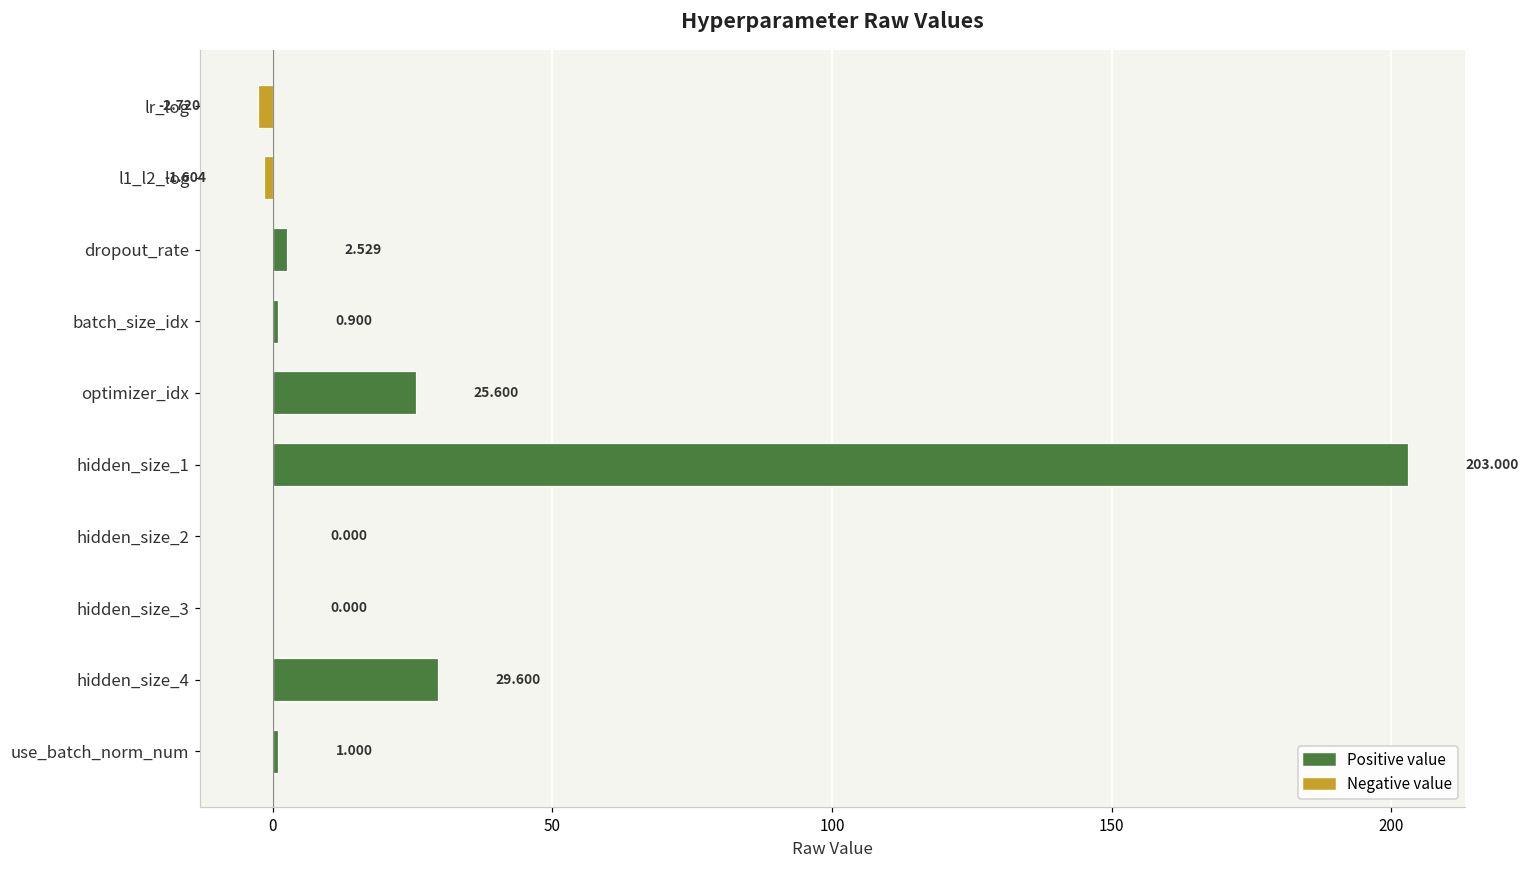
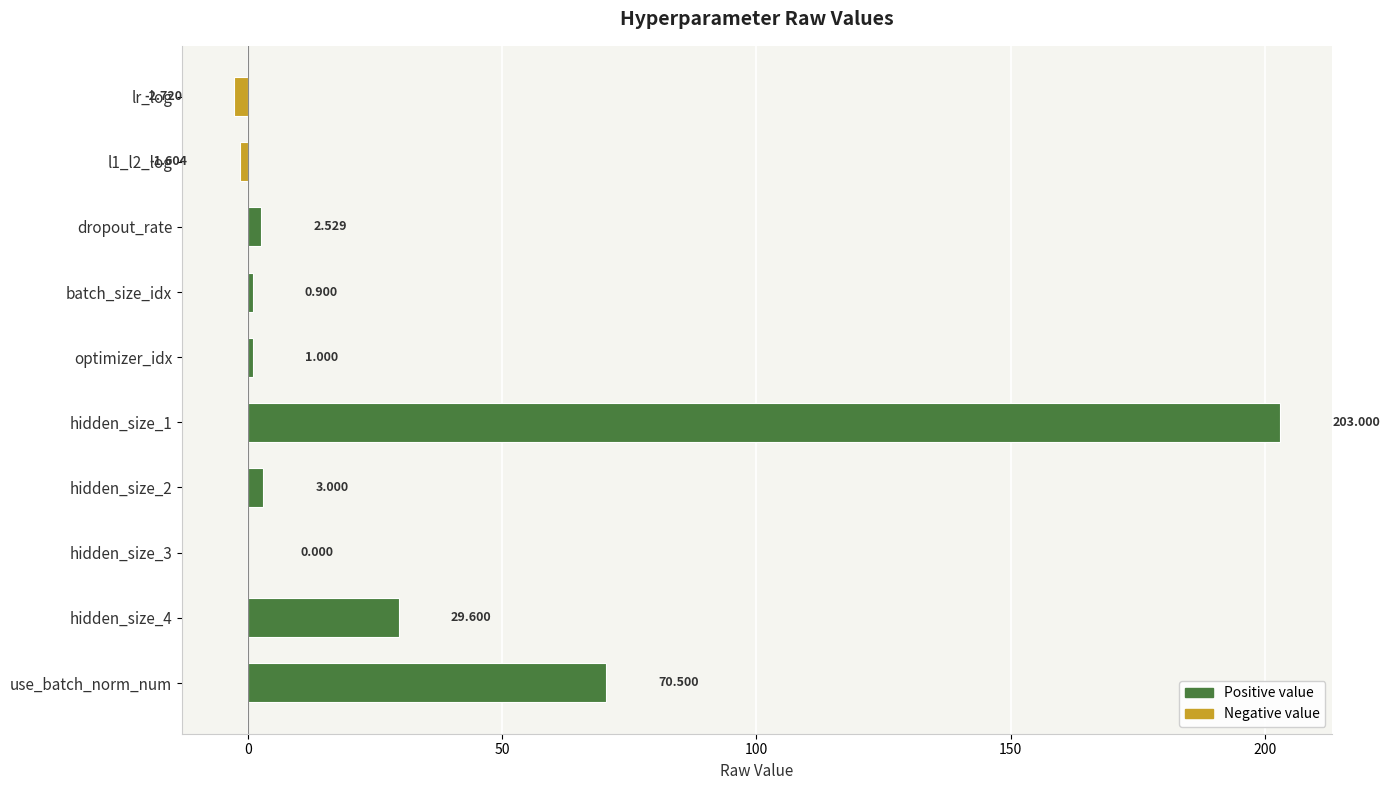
optimizer_idx: 25.600 -> 1.000
hidden_size_2: 0.000 -> 3.000
use_batch_norm_num: 1.000 -> 70.500
